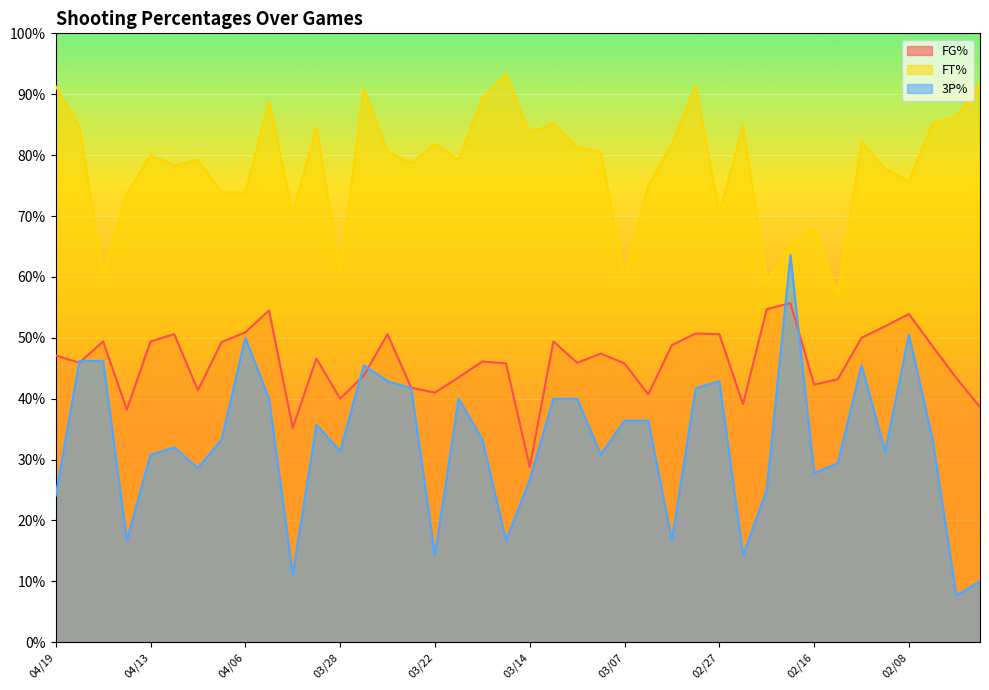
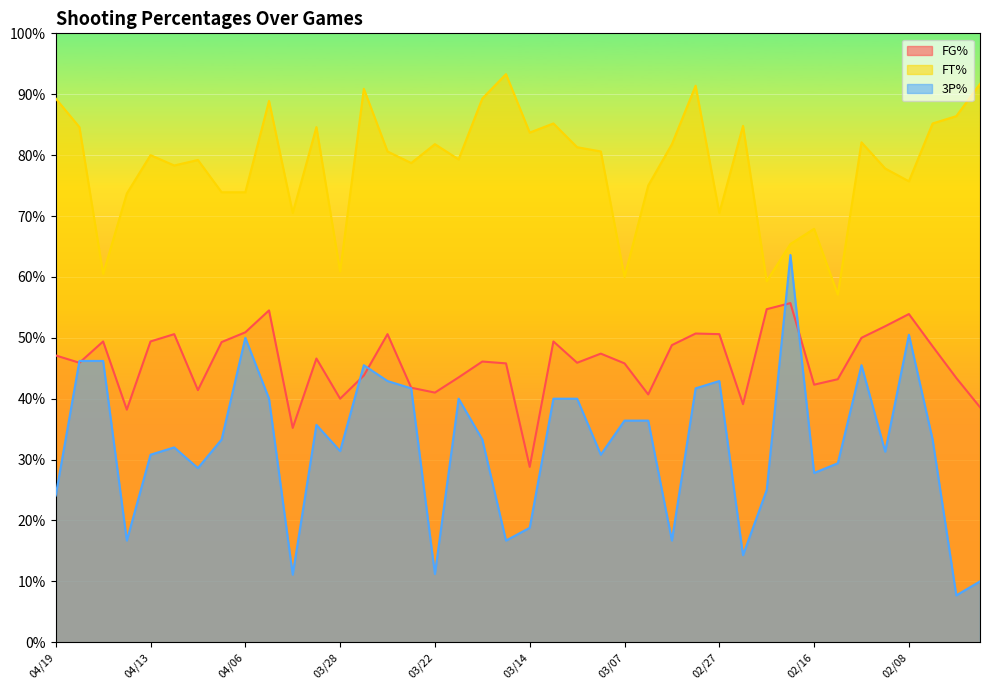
FT%, 04/19: 91% -> 89%
3P%, 03/22: 14% -> 11%
3P%, 03/14: 27% -> 19%
